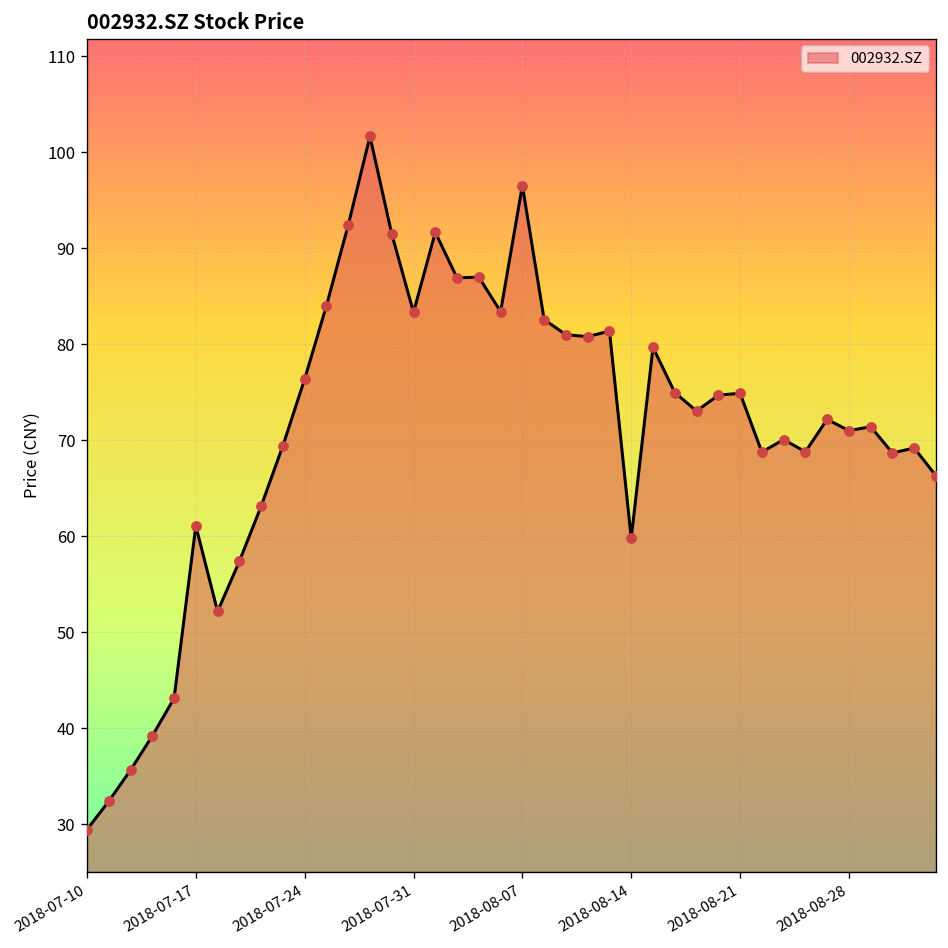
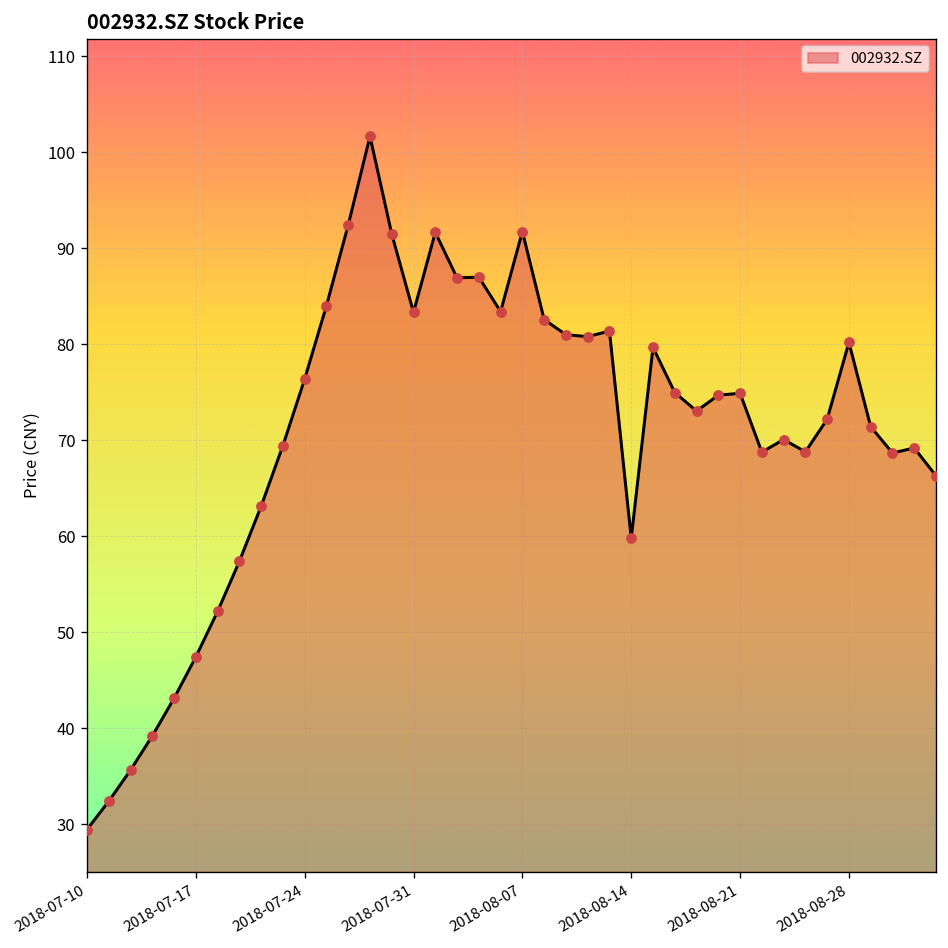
2018-07-17: 61 -> 47
2018-08-07: 97 -> 92
2018-08-28: 71 -> 80
